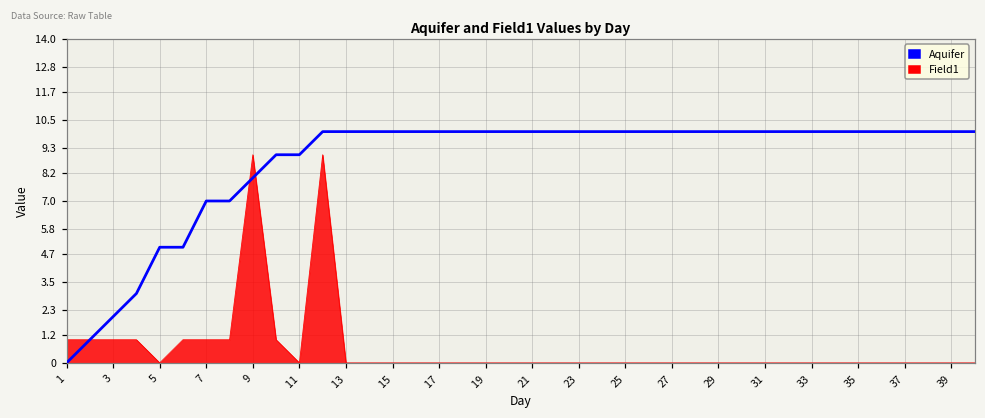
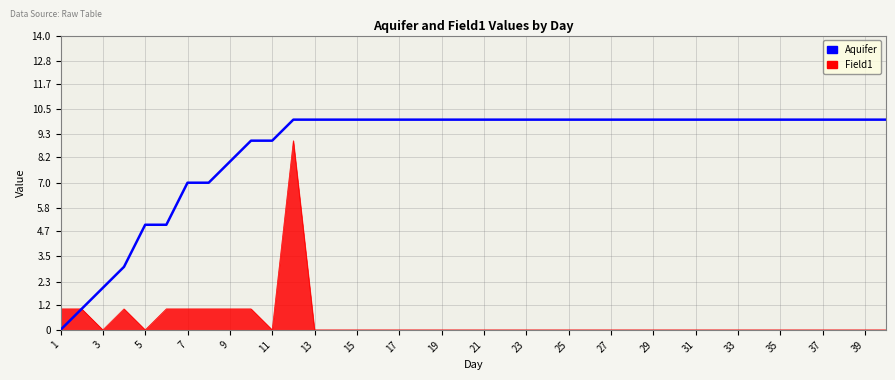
Field1, 3: 1 -> 0
Field1, 9: 9 -> 1
